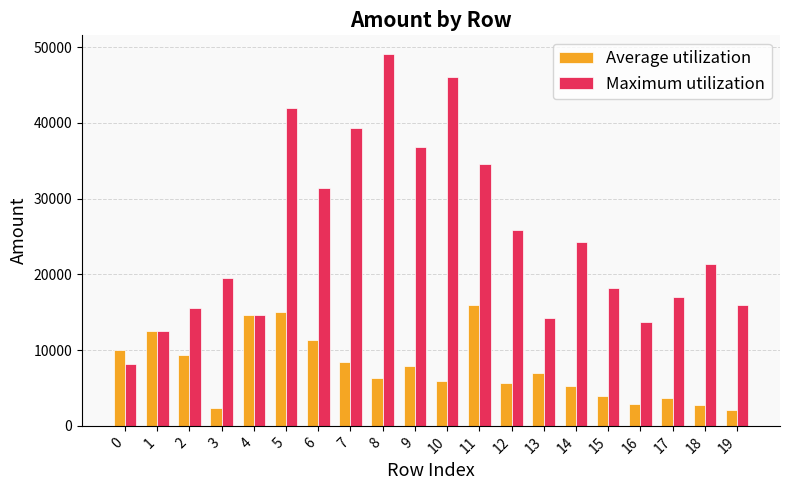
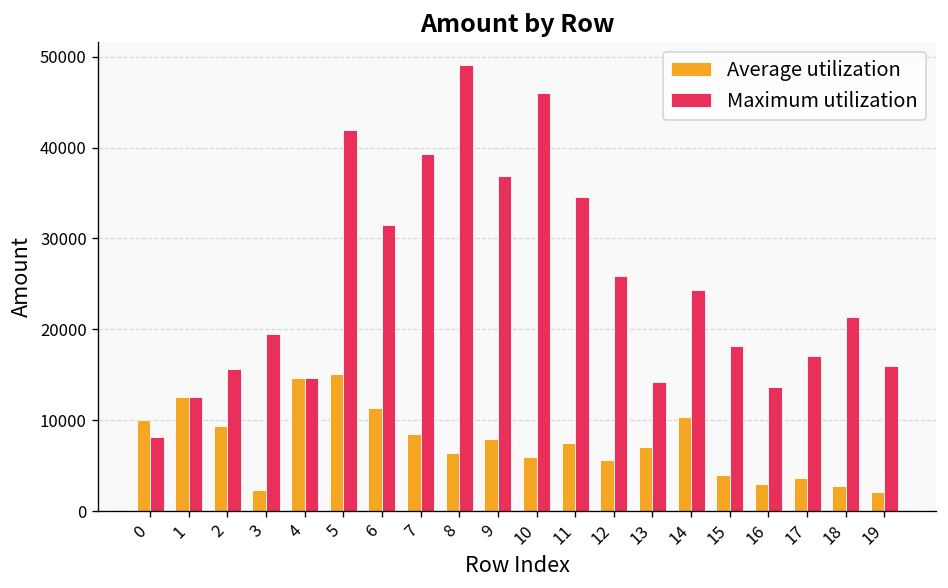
Average utilization, 11: 16000 -> 7000
Average utilization, 14: 5000 -> 10000
